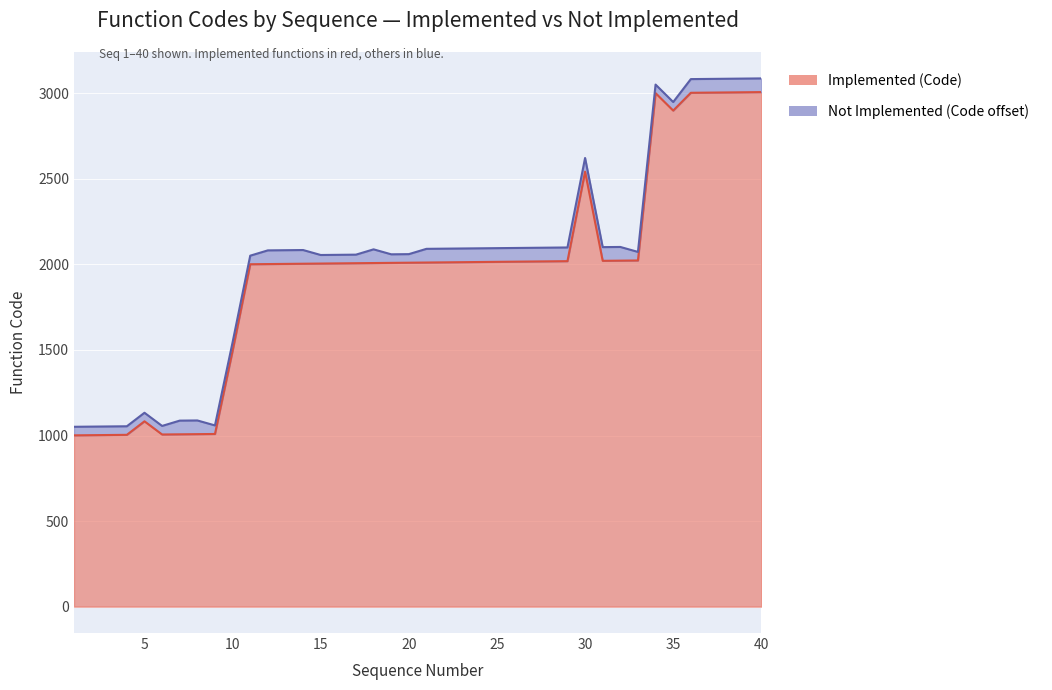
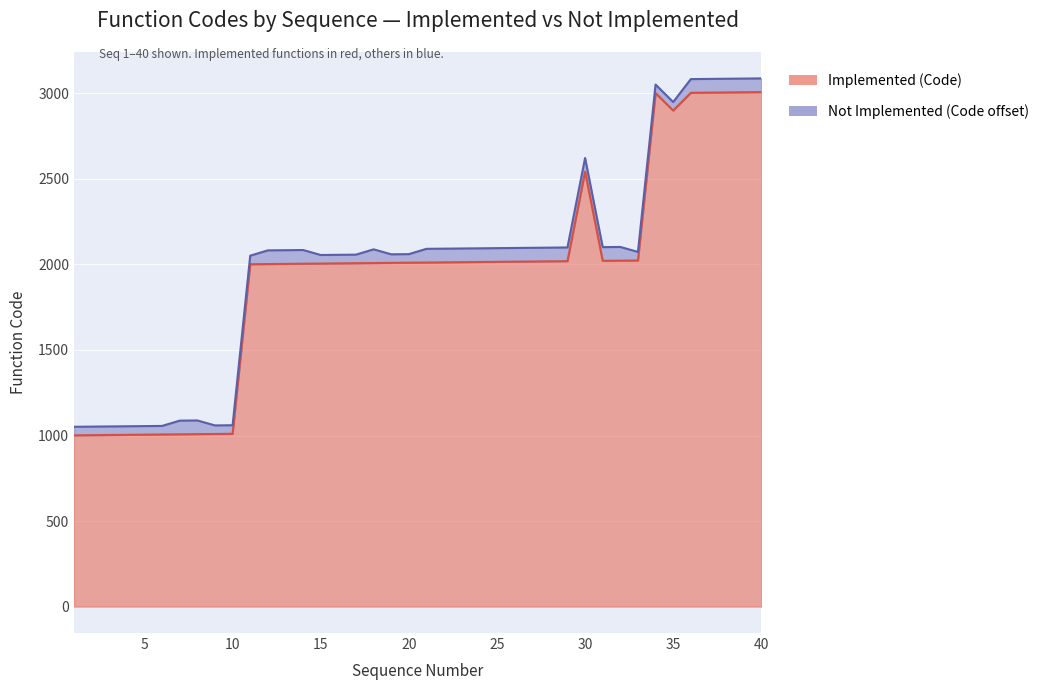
Implemented (Code), 5: 1080 -> 1010
Implemented (Code), 10: 1500 -> 1010
